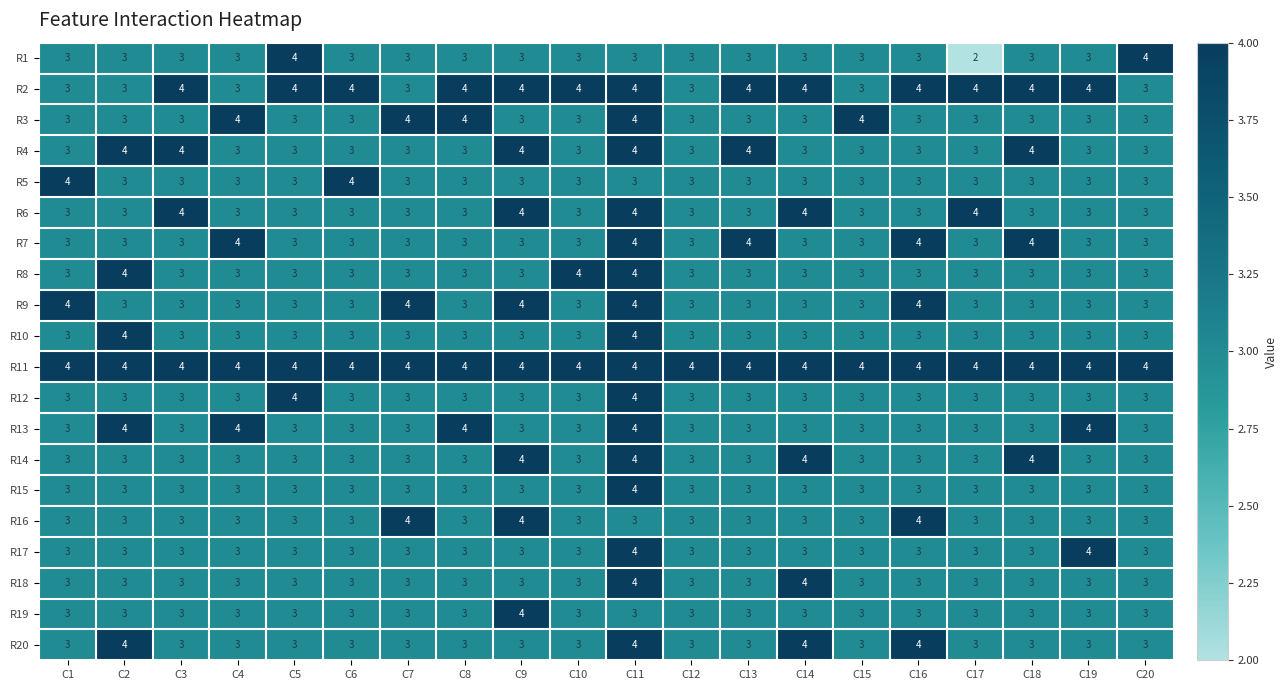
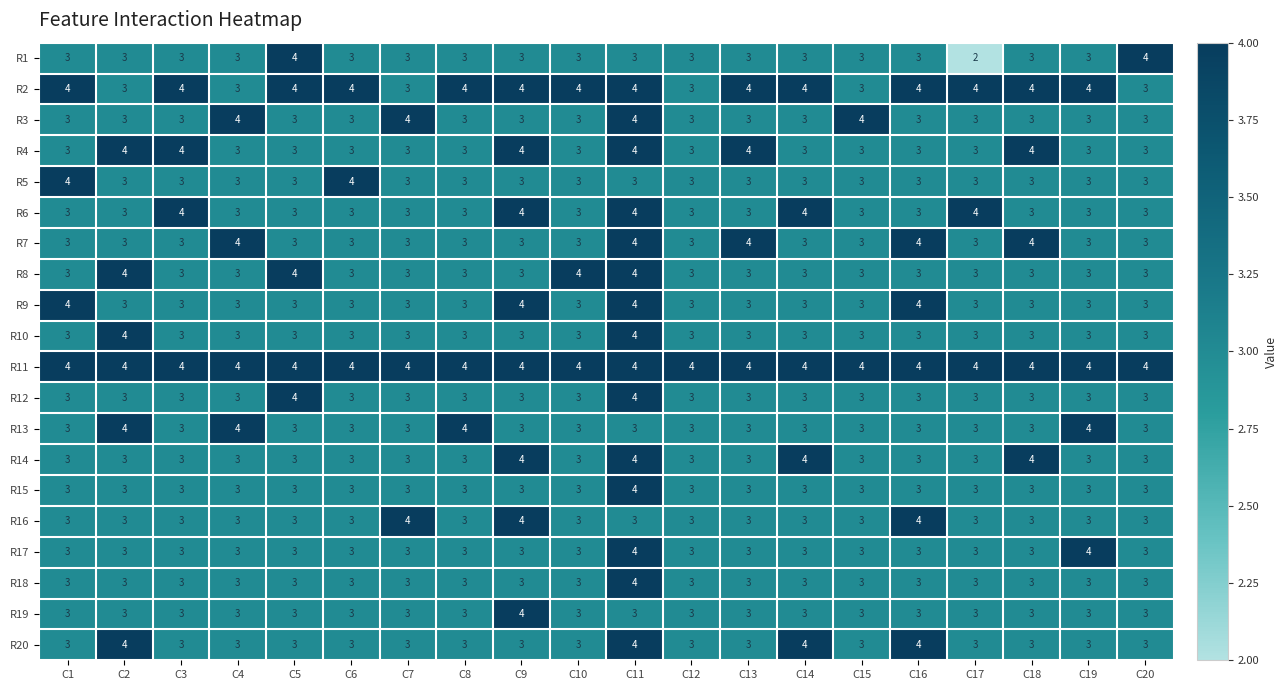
R2, C1: 3 -> 4
R3, C8: 4 -> 3
R8, C5: 3 -> 4
R9, C7: 4 -> 3
R13, C11: 4 -> 3
R18, C14: 4 -> 3
